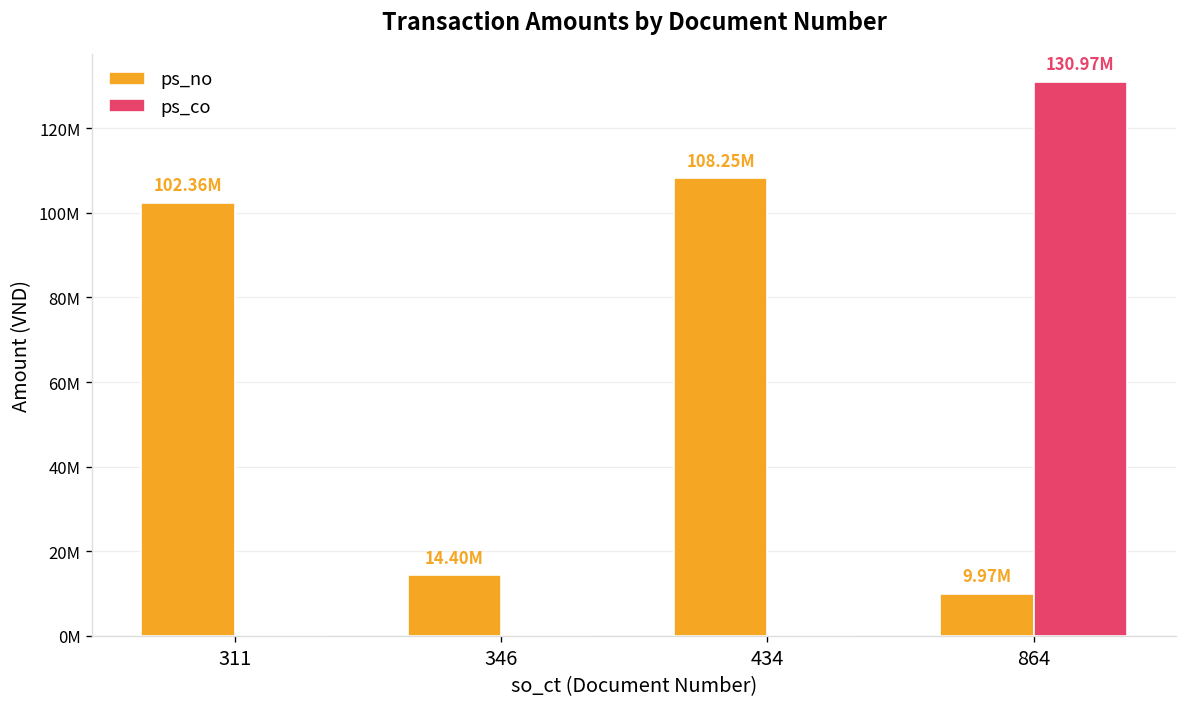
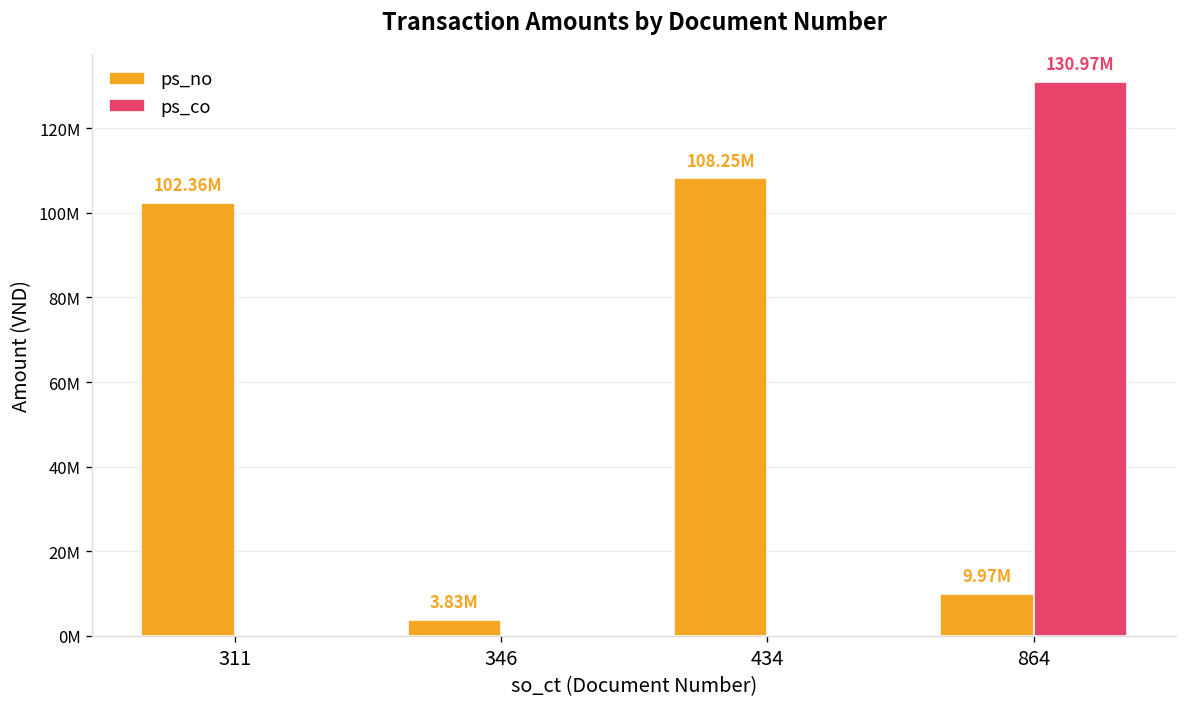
ps_no, 346: 14.40M -> 3.83M
